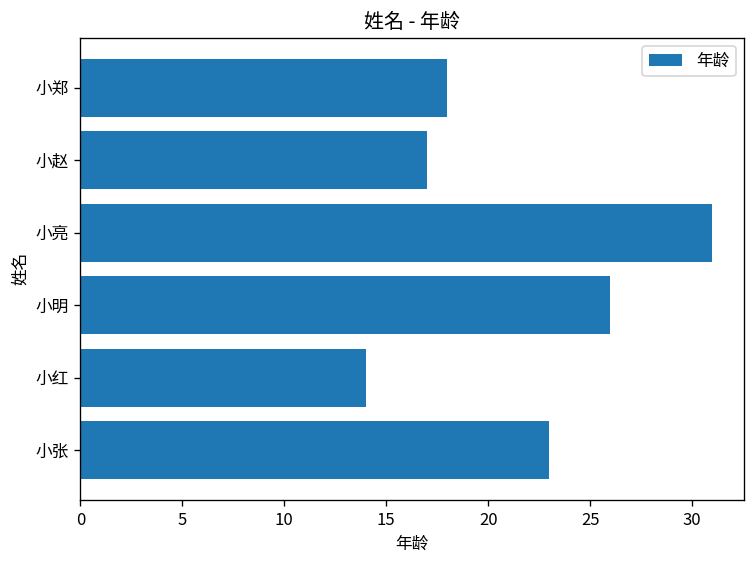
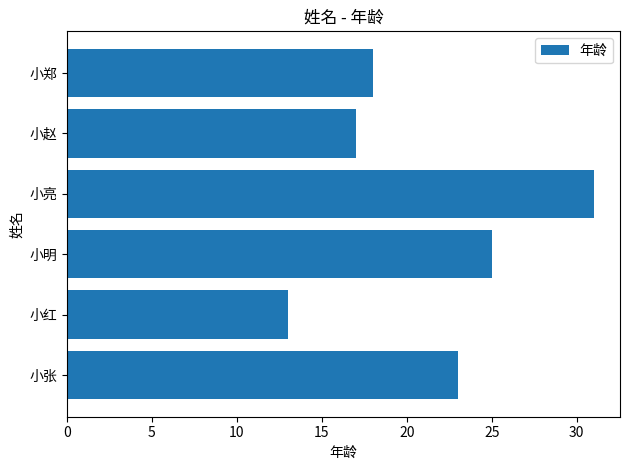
小明: 26 -> 25
小红: 14 -> 13
